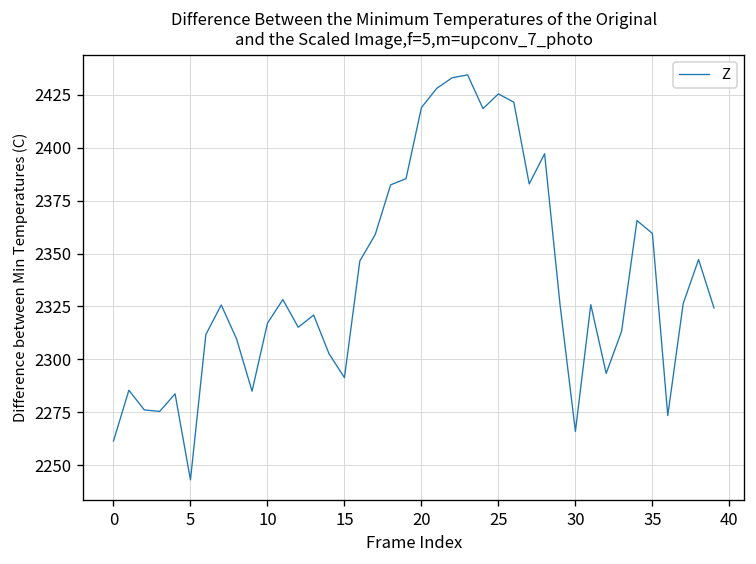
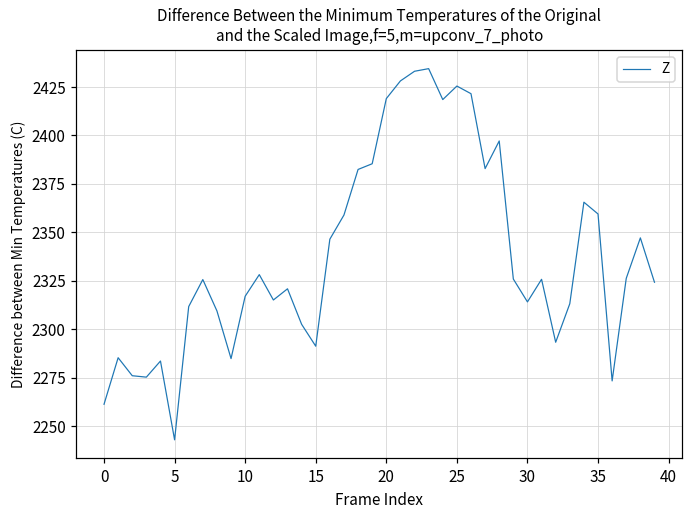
30: 2266 -> 2314
